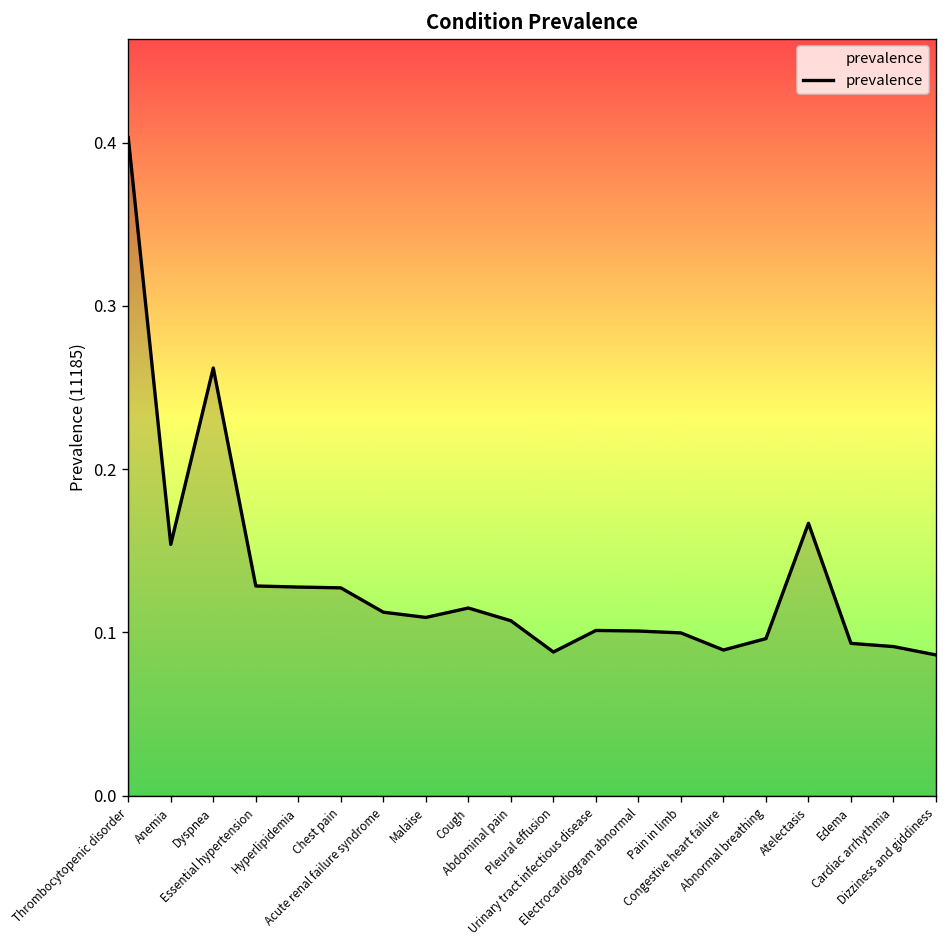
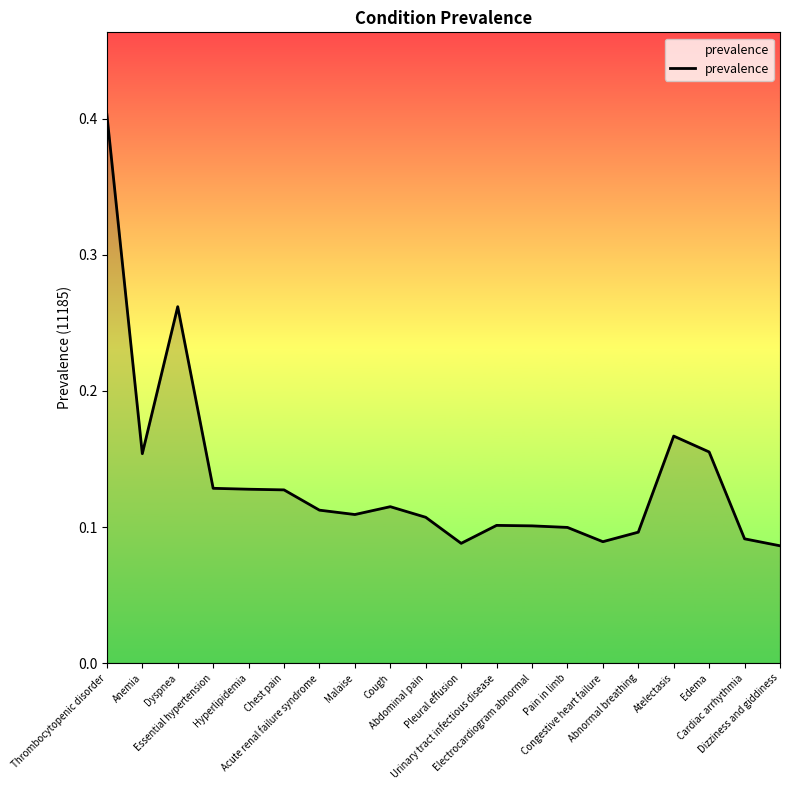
Edema: 0.093 -> 0.155
